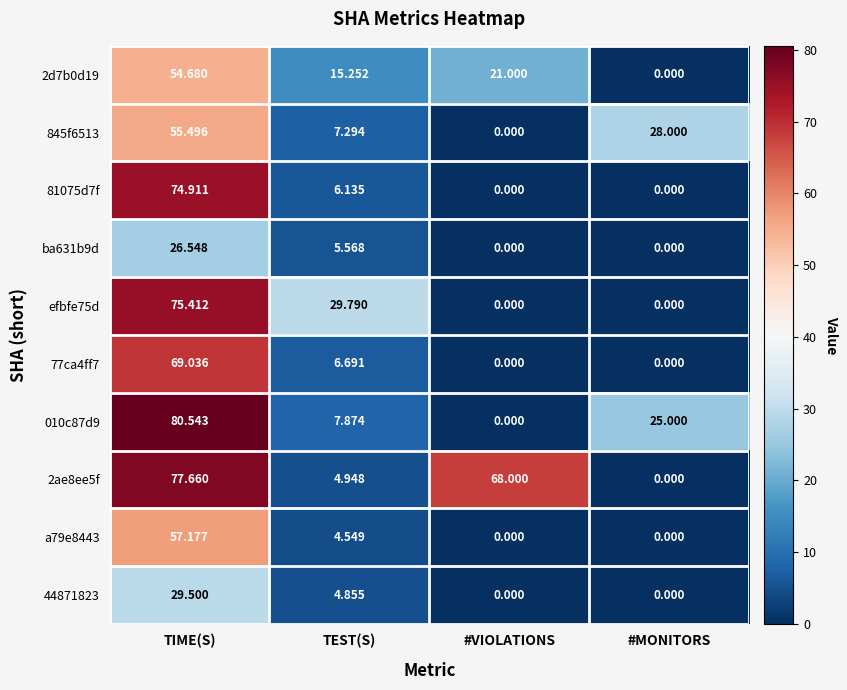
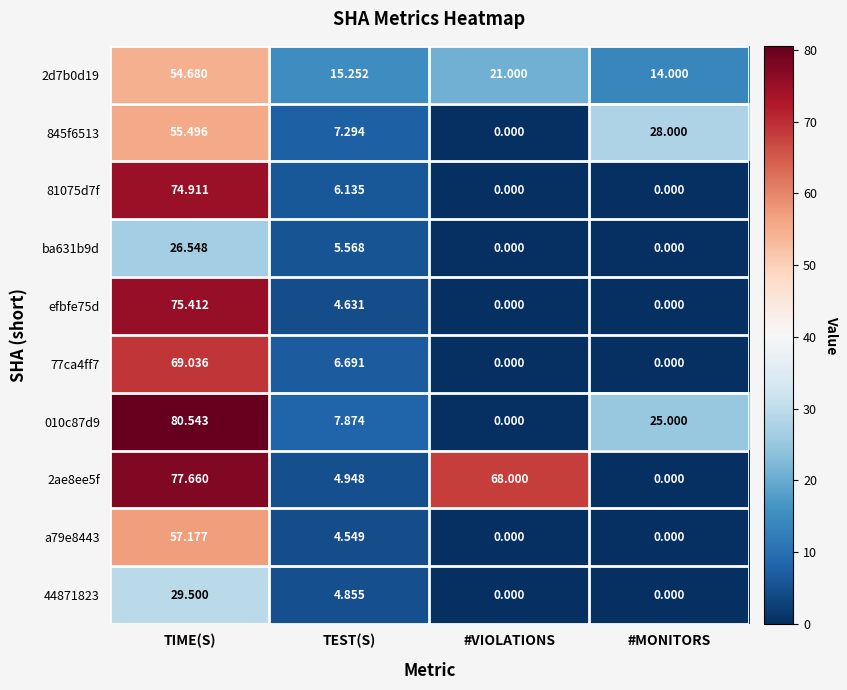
2d7b0d19, #MONITORS: 0.000 -> 14.000
efbfe75d, TEST(S): 29.790 -> 4.631
